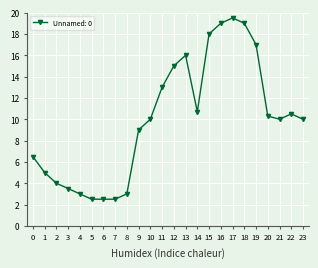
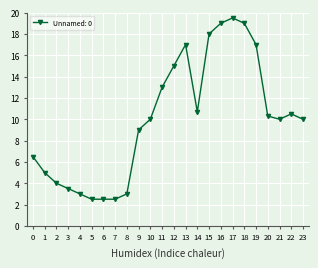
13: 16 -> 17
